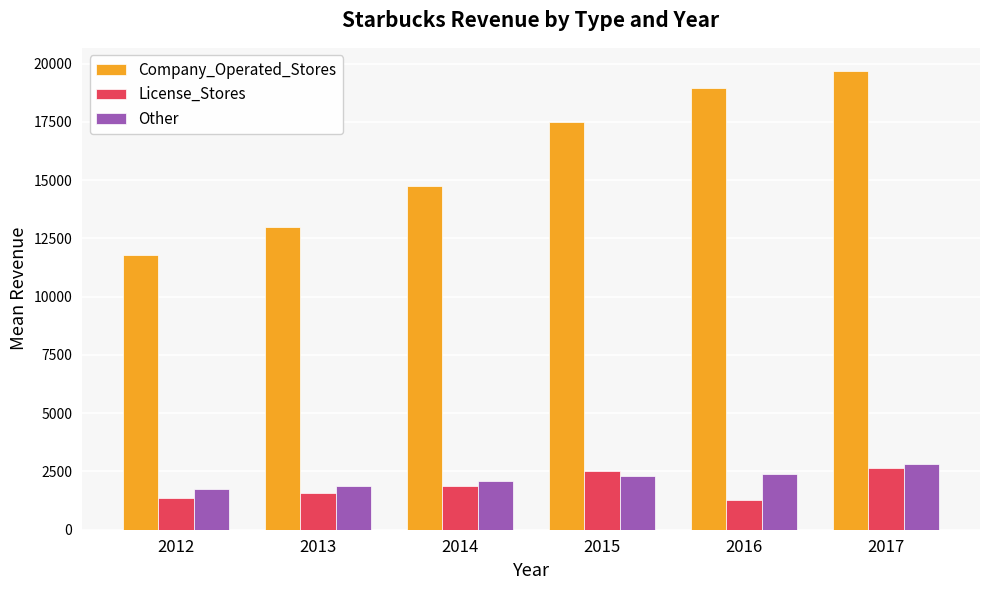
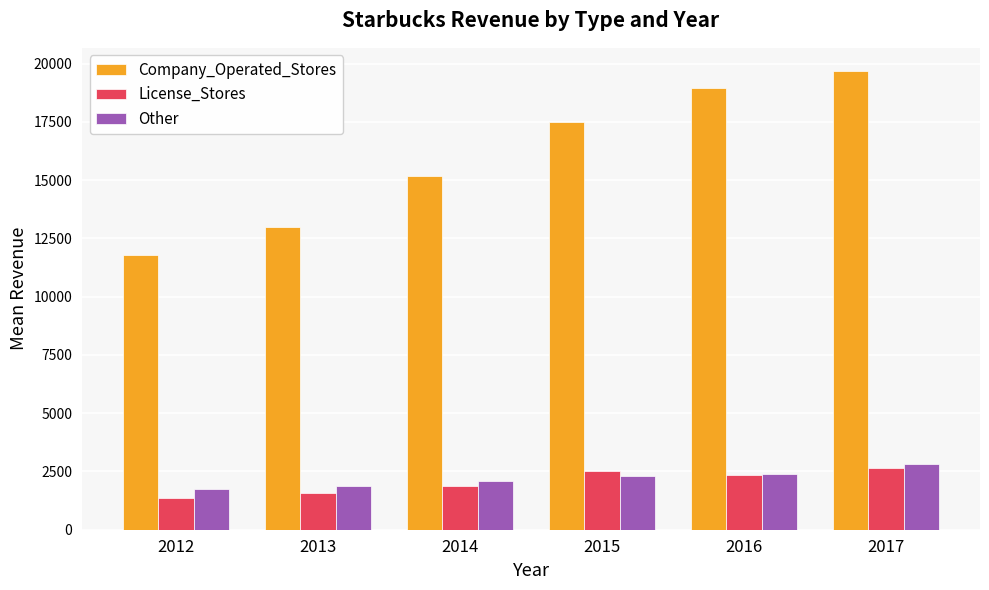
Company_Operated_Stores, 2014: 14700 -> 15200
License_Stores, 2016: 1300 -> 2400
